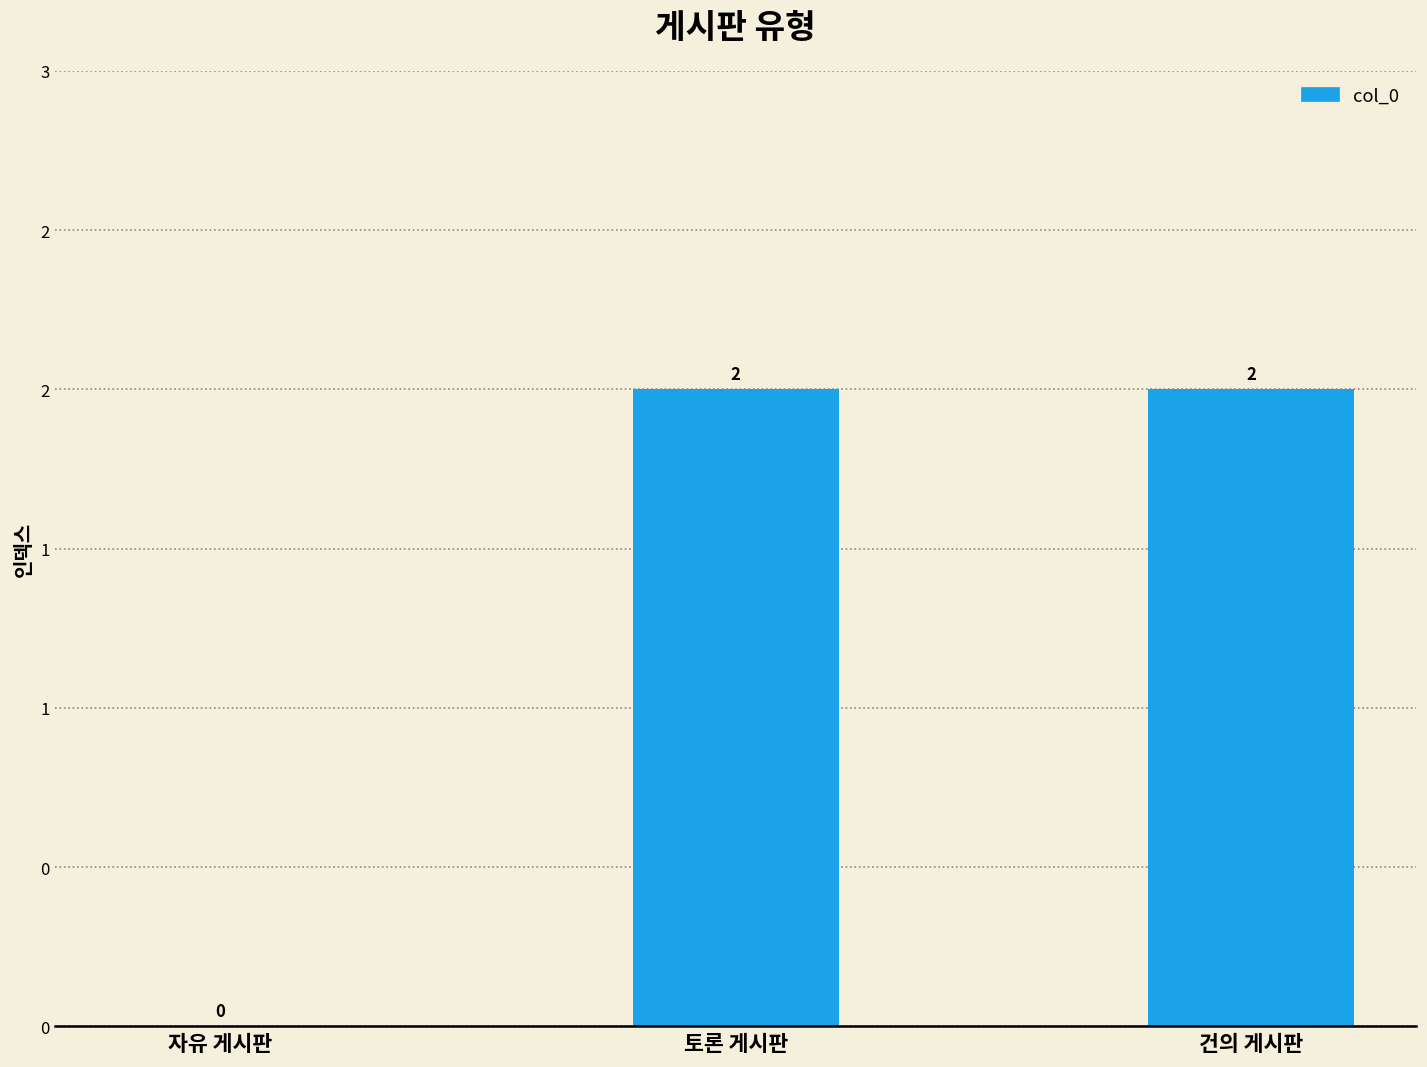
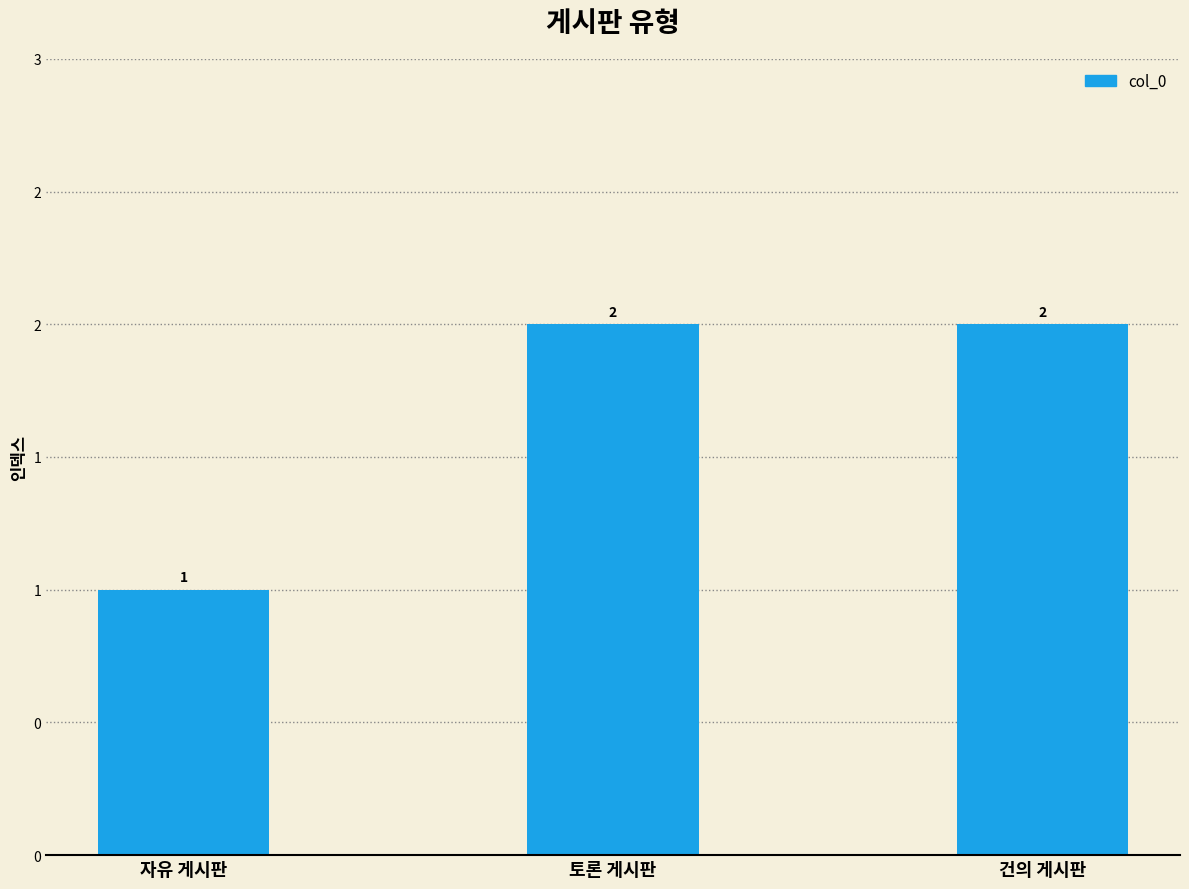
자유 게시판: 0 -> 1
